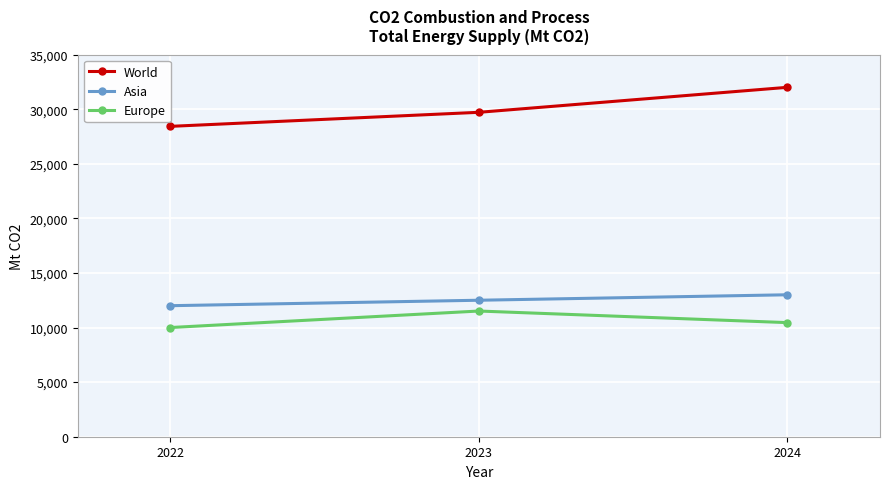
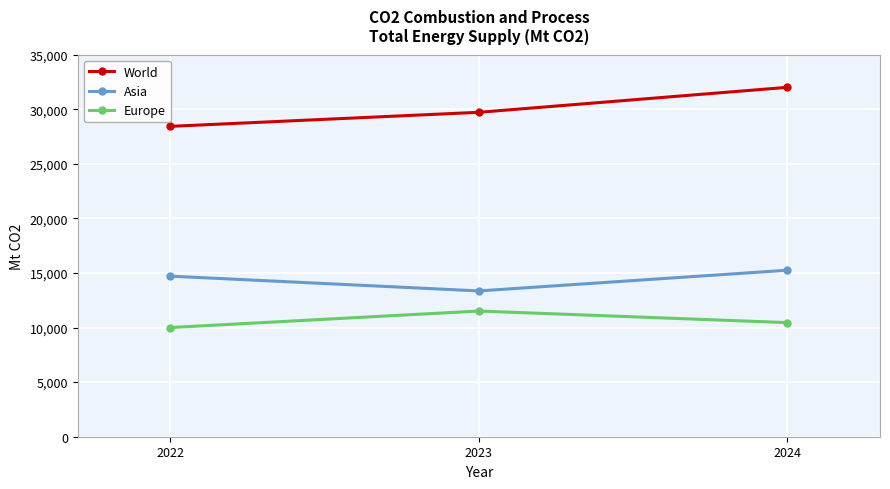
Asia, 2022: 12,000 -> 14,700
Asia, 2023: 12,500 -> 13,400
Asia, 2024: 13,000 -> 15,200
